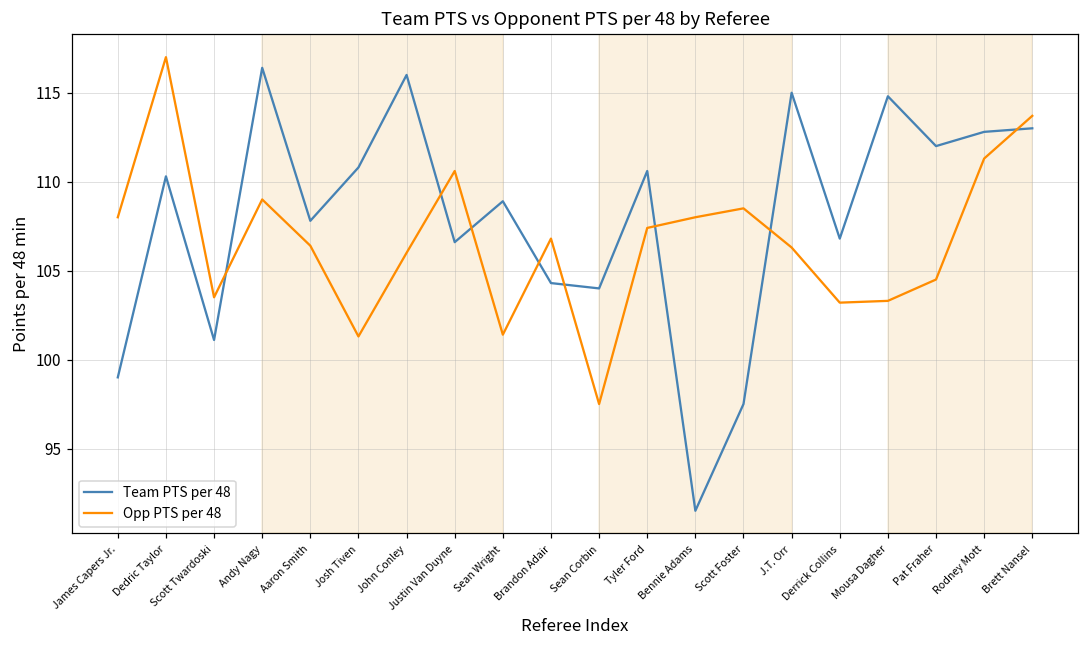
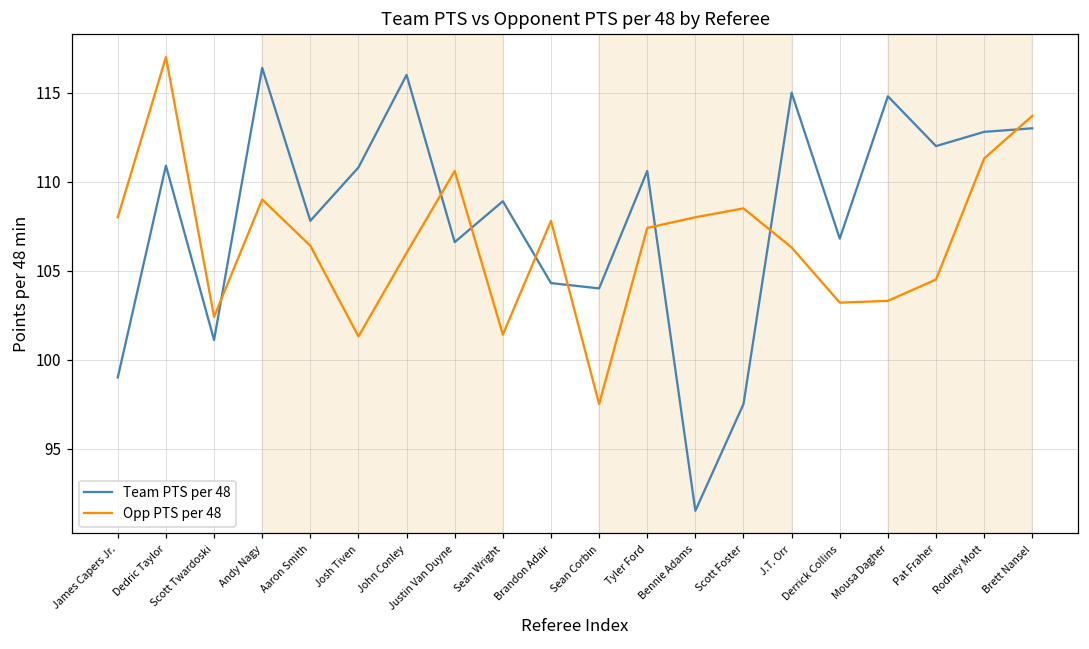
Team PTS per 48, Dedric Taylor: 110.3 -> 110.9
Opp PTS per 48, Scott Twardoski: 103.5 -> 102.4
Opp PTS per 48, Brandon Adair: 106.8 -> 107.8
